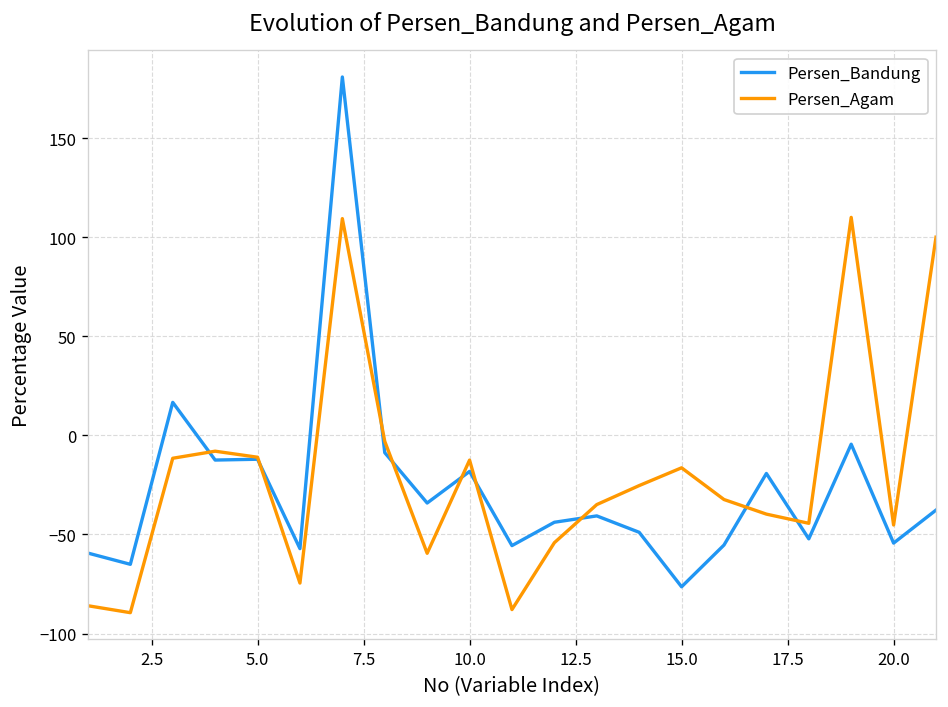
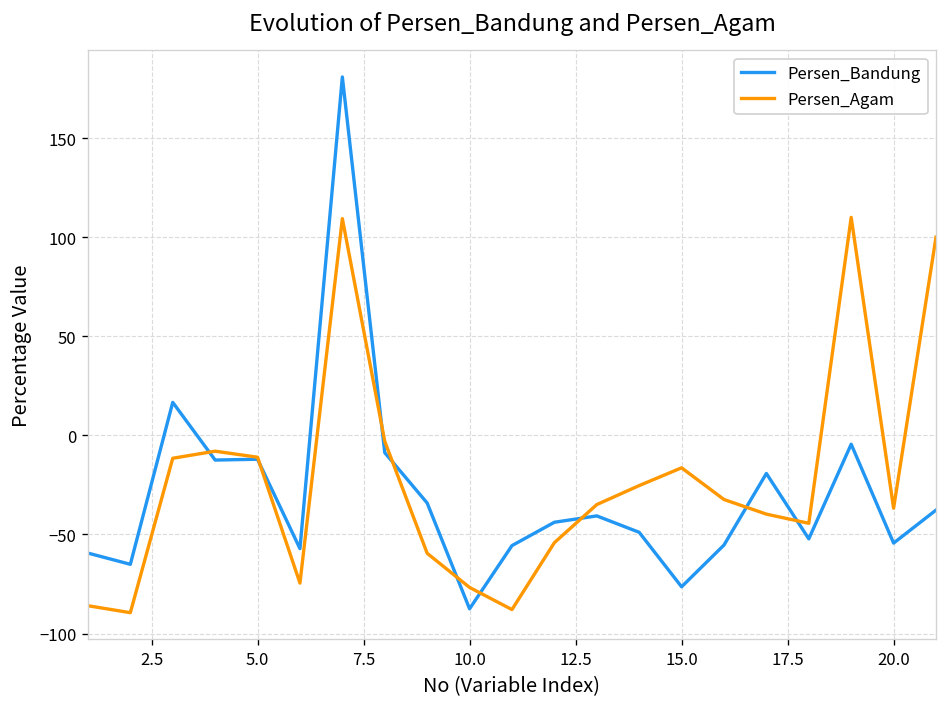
Persen_Bandung, 10.0: -18 -> -87
Persen_Agam, 10.0: -12 -> -77
Persen_Agam, 20.0: -45 -> -37
